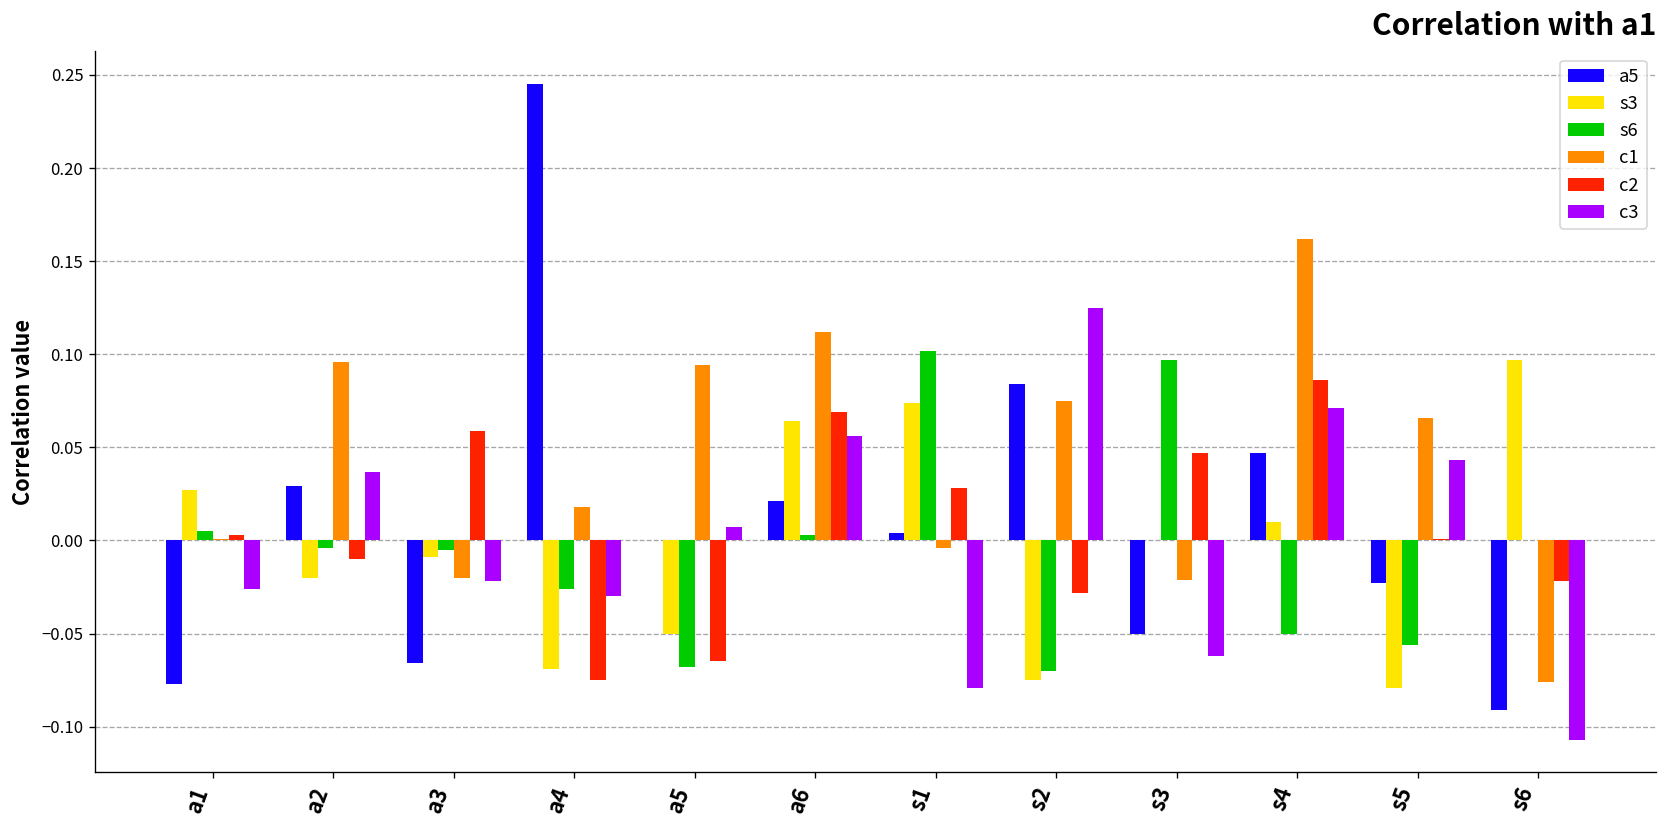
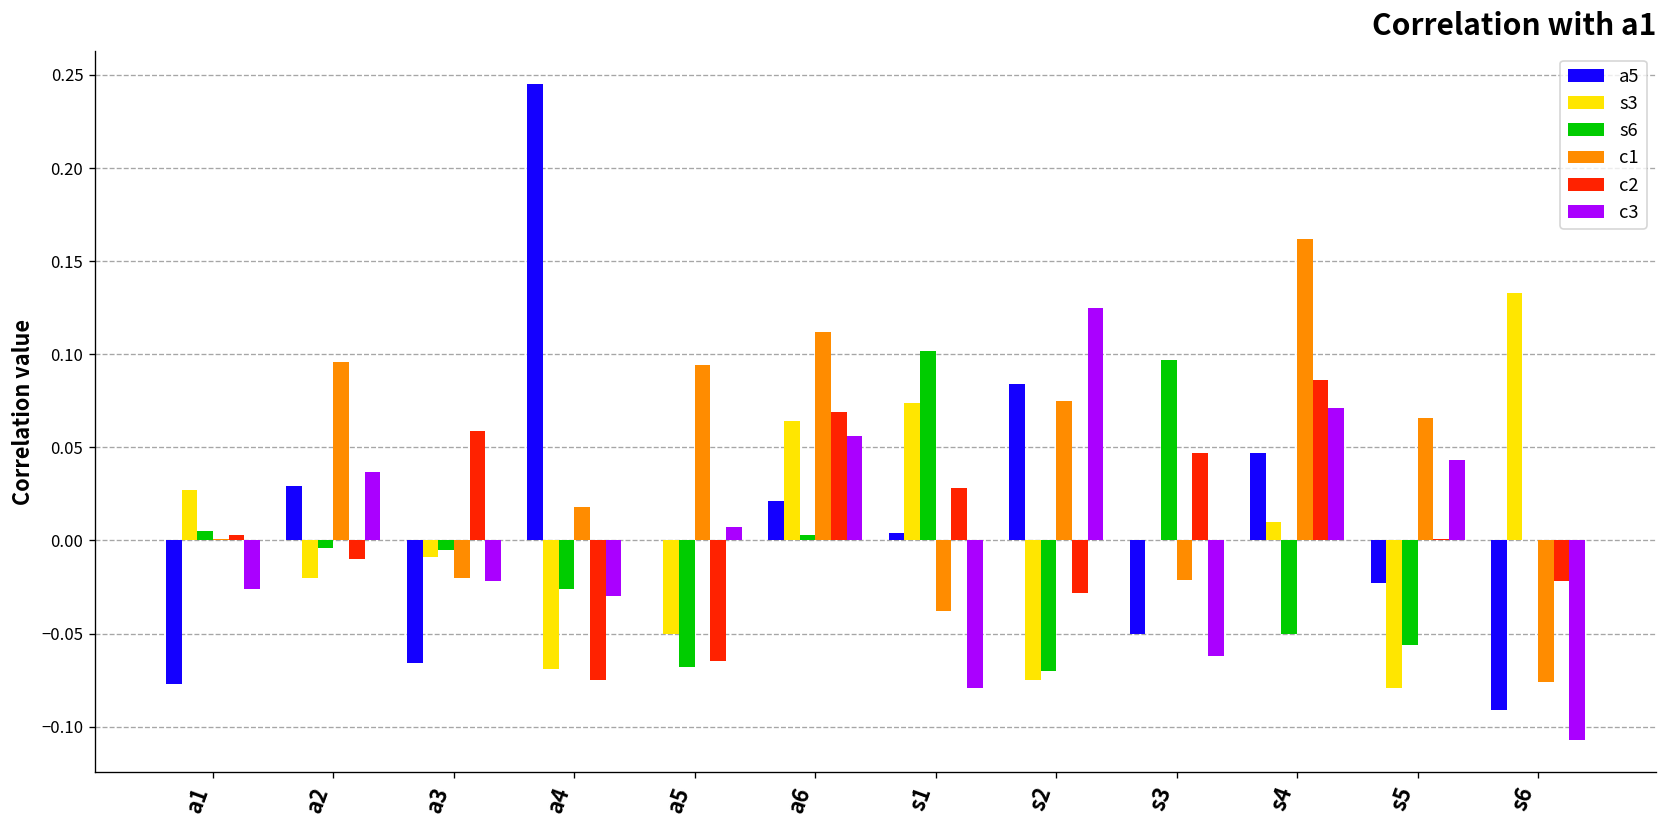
c1, s1: -0.004 -> -0.038
s3, s6: 0.097 -> 0.133
